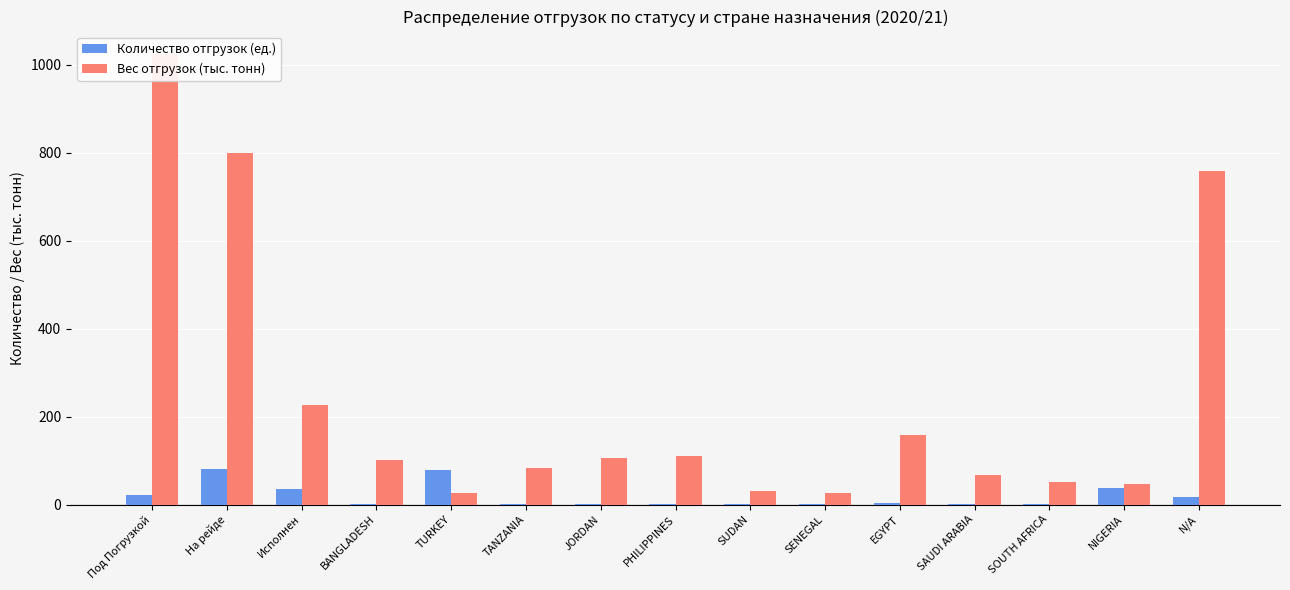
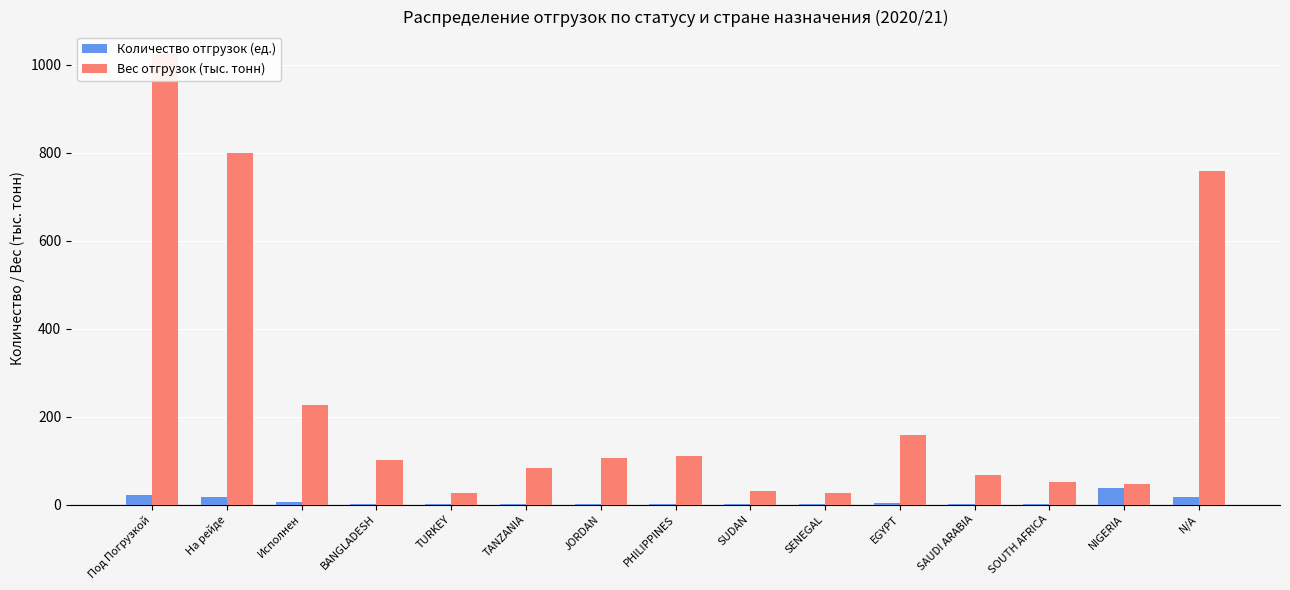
Количество отгрузок (ед.), На рейде: 80 -> 20
Количество отгрузок (ед.), Исполнен: 40 -> 10
Количество отгрузок (ед.), TURKEY: 80 -> 0
